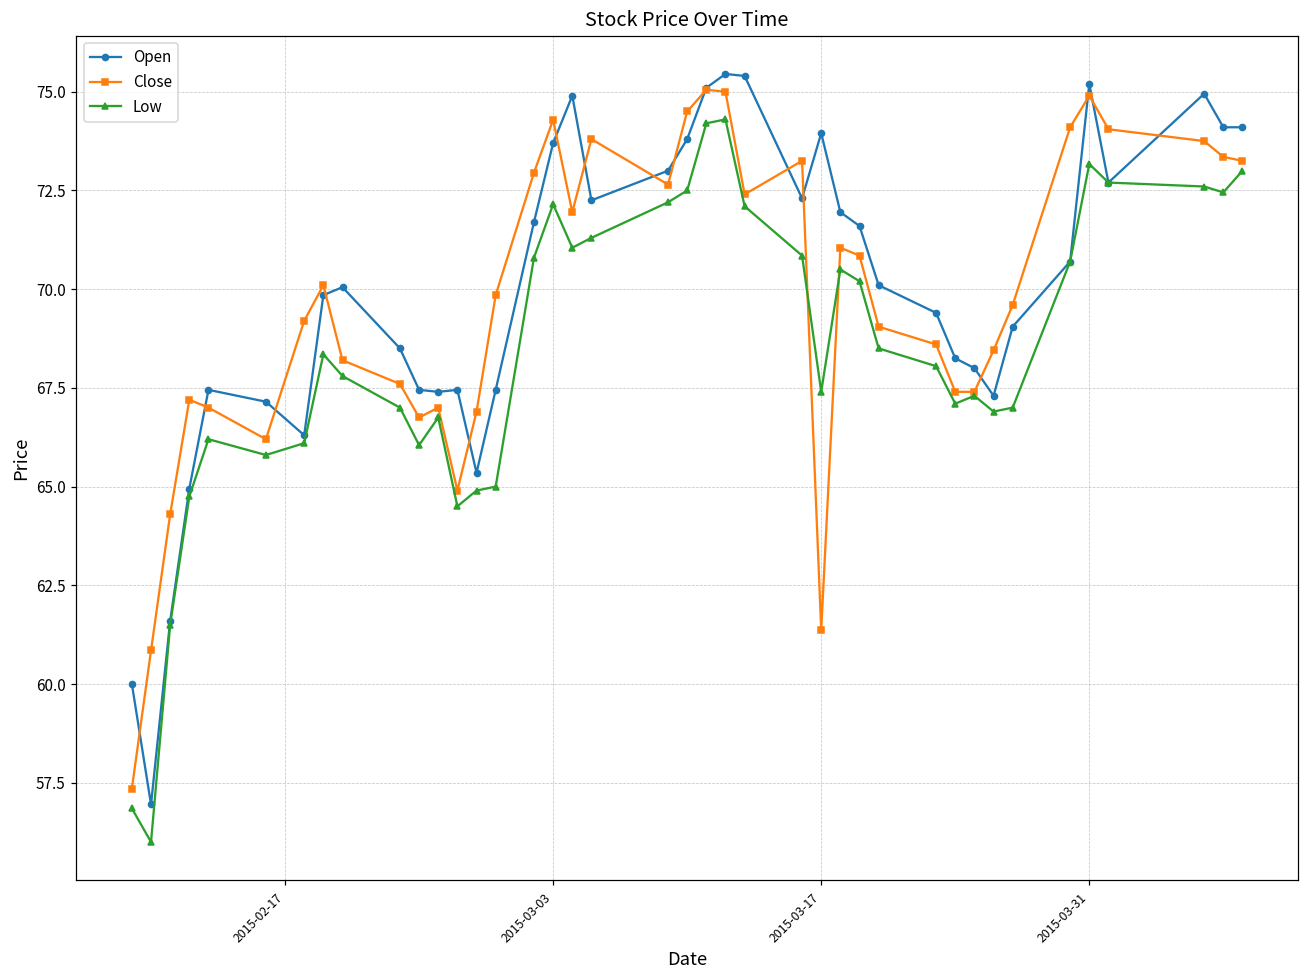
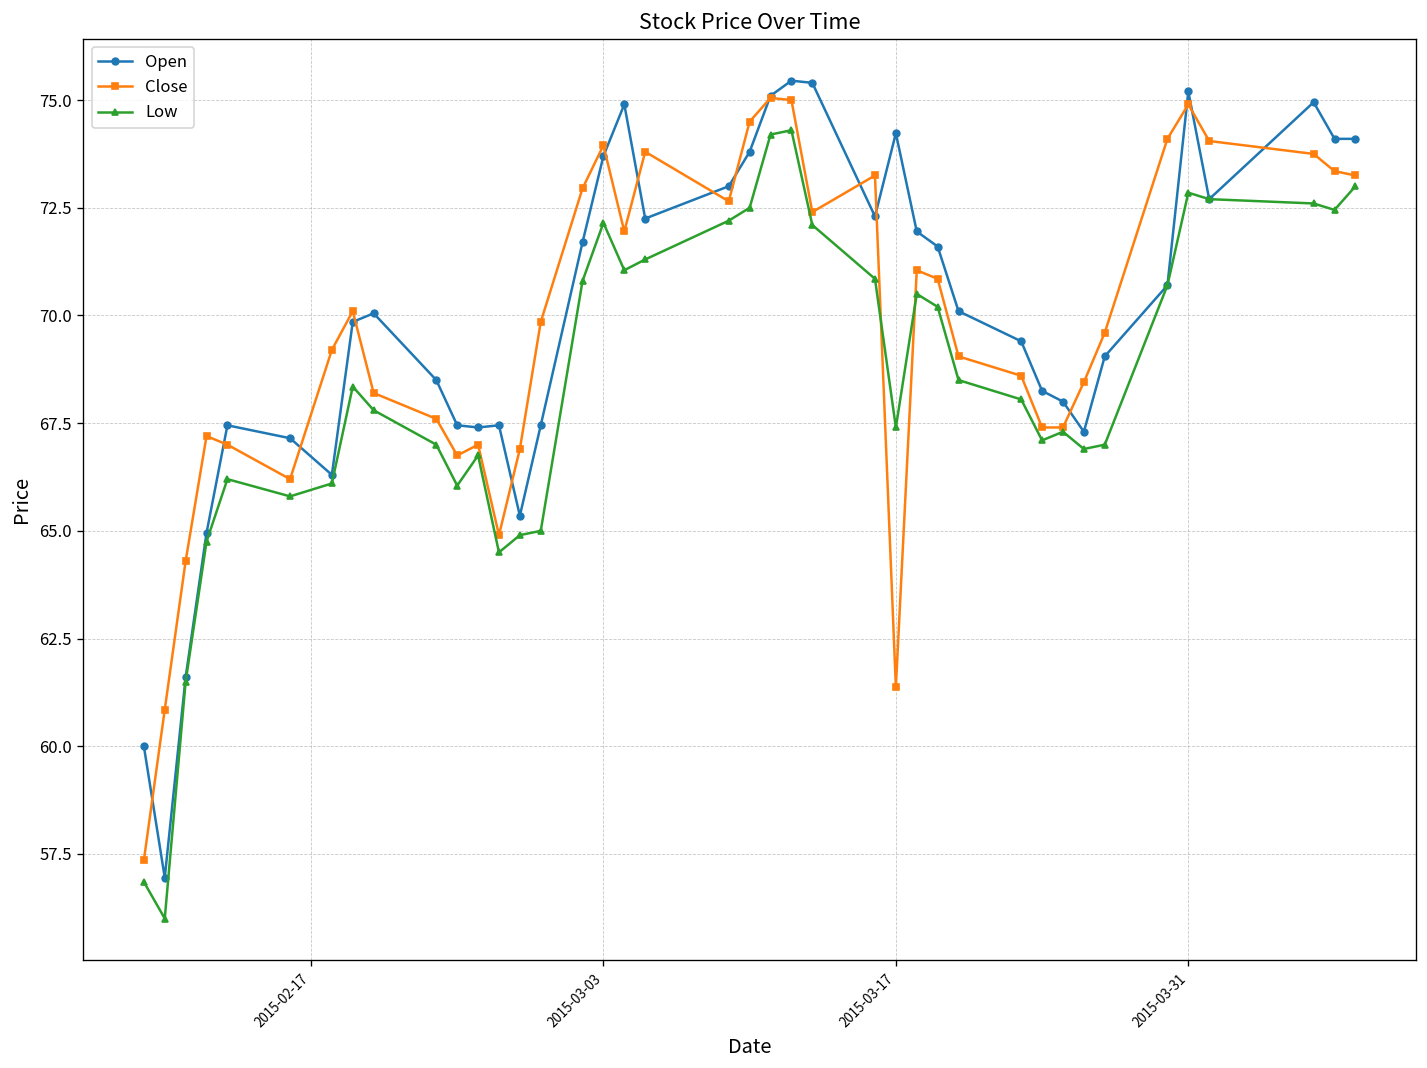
Close, 2015-03-03: 74.3 -> 74.0
Open, 2015-03-17: 74.0 -> 74.2
Low, 2015-03-31: 73.2 -> 72.9
